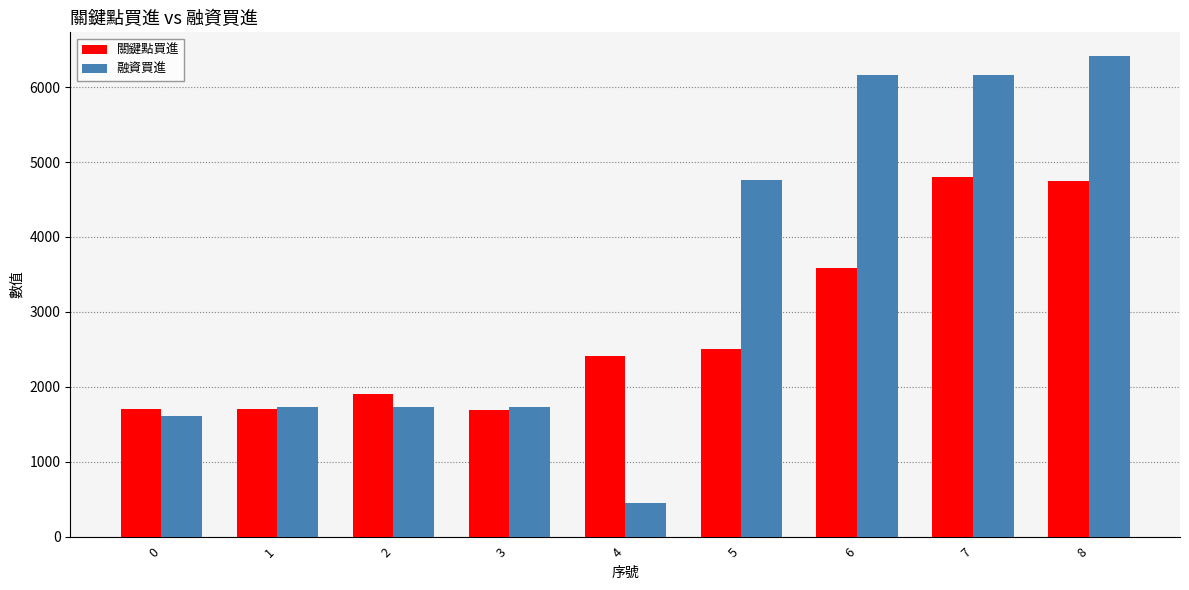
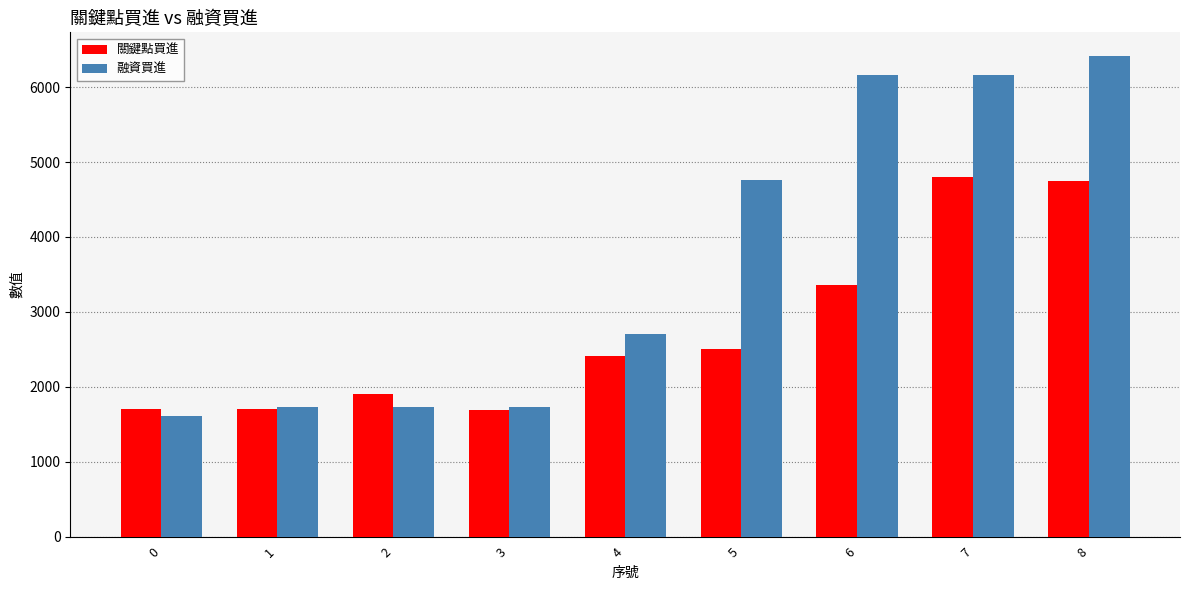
融資買進, 4: 400 -> 2700
關鍵點買進, 6: 3600 -> 3400
